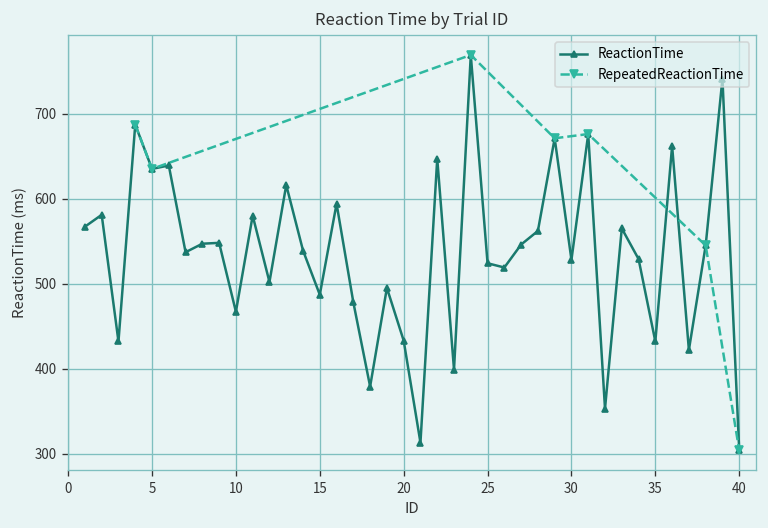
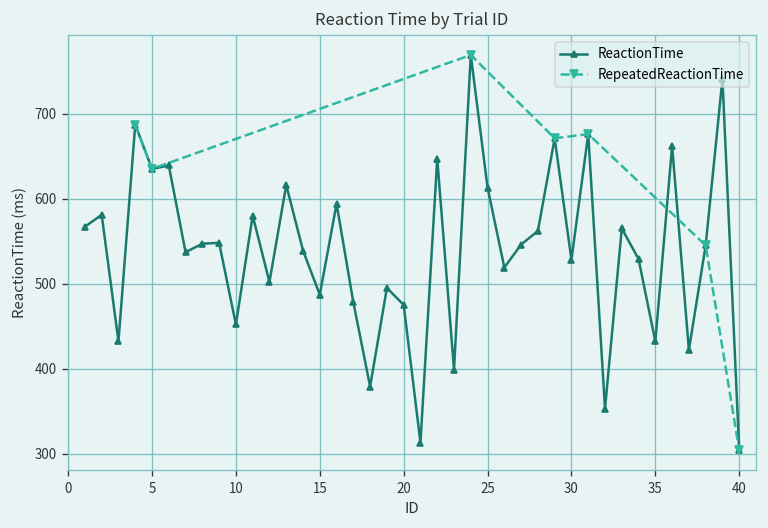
ReactionTime, 10: 470 -> 450
ReactionTime, 20: 430 -> 480
ReactionTime, 25: 520 -> 610
